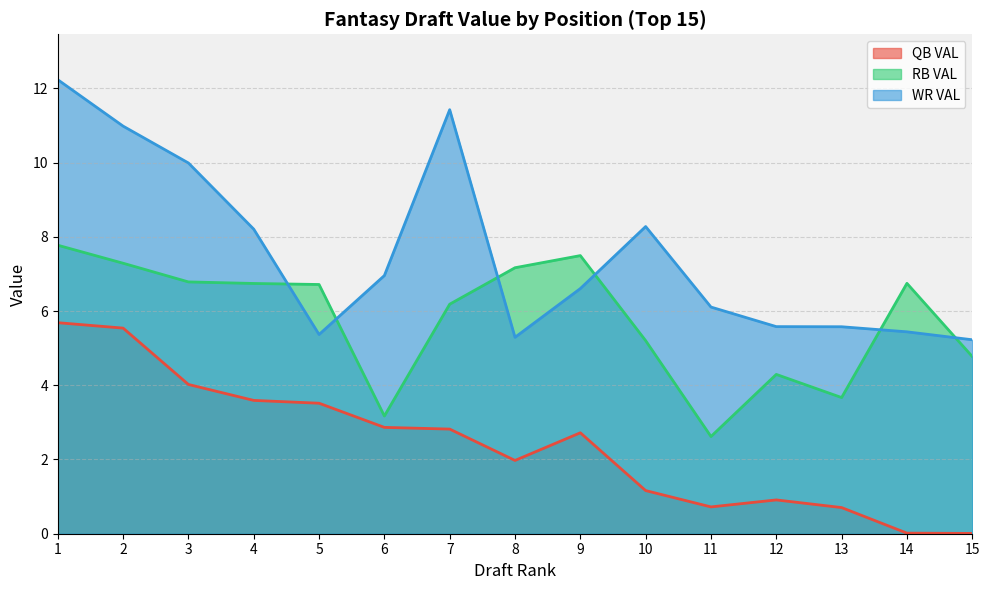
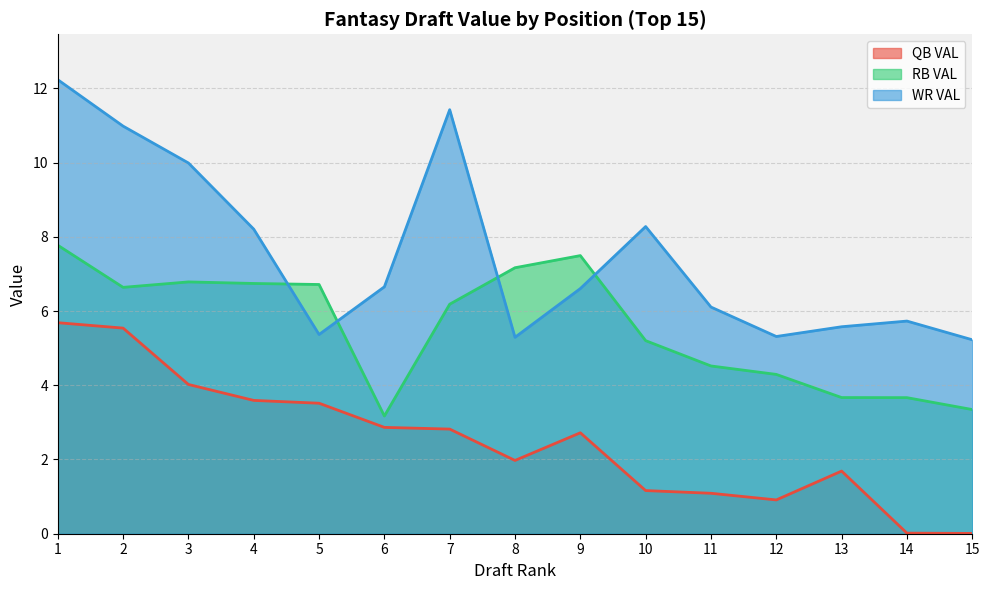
RB VAL, 2: 7.3 -> 6.6
WR VAL, 6: 7.0 -> 6.7
QB VAL, 11: 0.7 -> 1.1
RB VAL, 11: 2.6 -> 4.5
WR VAL, 12: 5.6 -> 5.3
QB VAL, 13: 0.7 -> 1.7
RB VAL, 14: 6.7 -> 3.7
WR VAL, 14: 5.4 -> 5.7
RB VAL, 15: 4.8 -> 3.3
